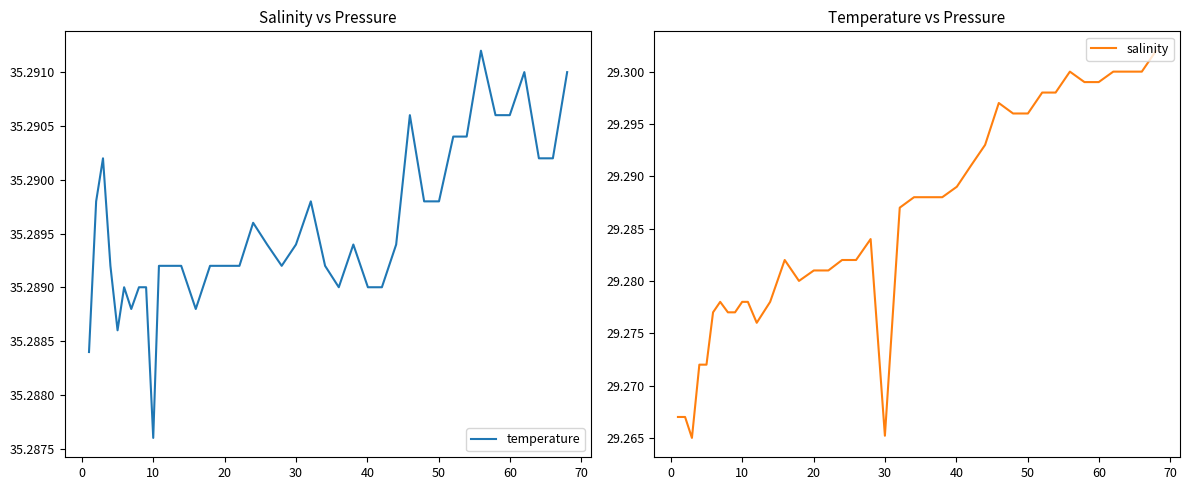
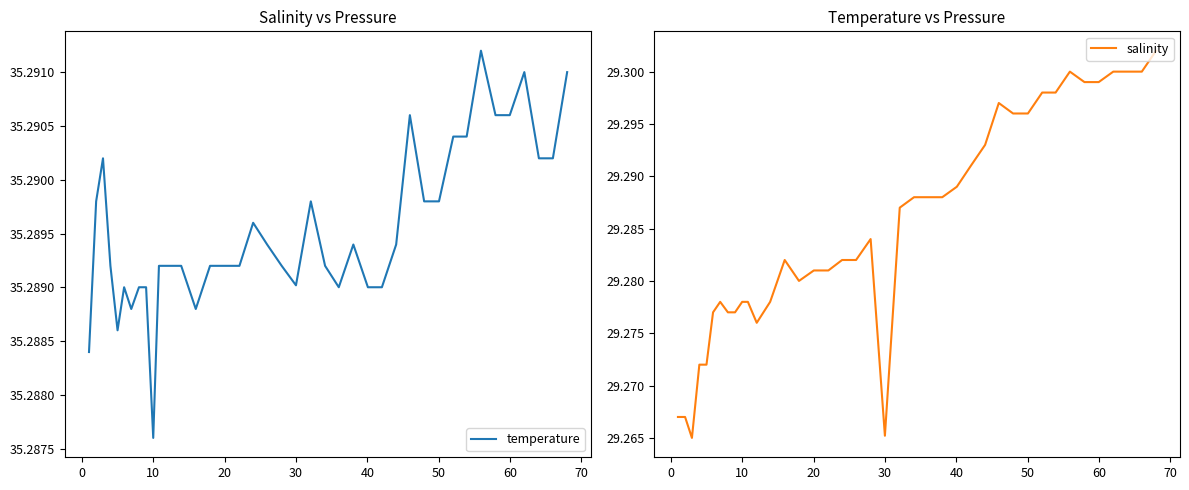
Salinity vs Pressure, 30: 35.28940 -> 35.28902
